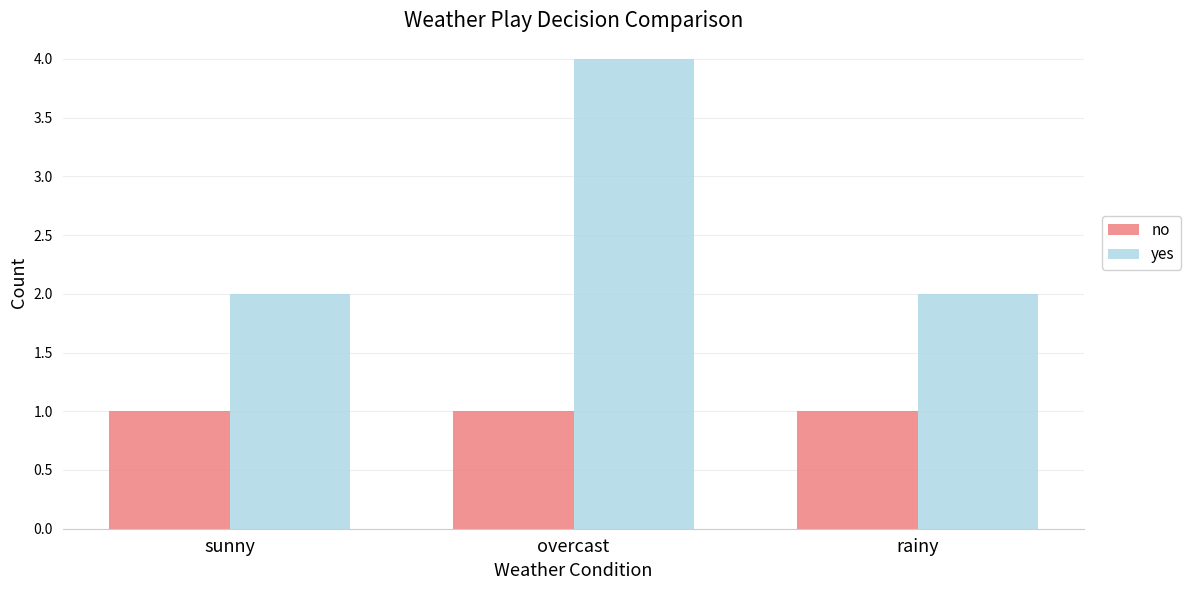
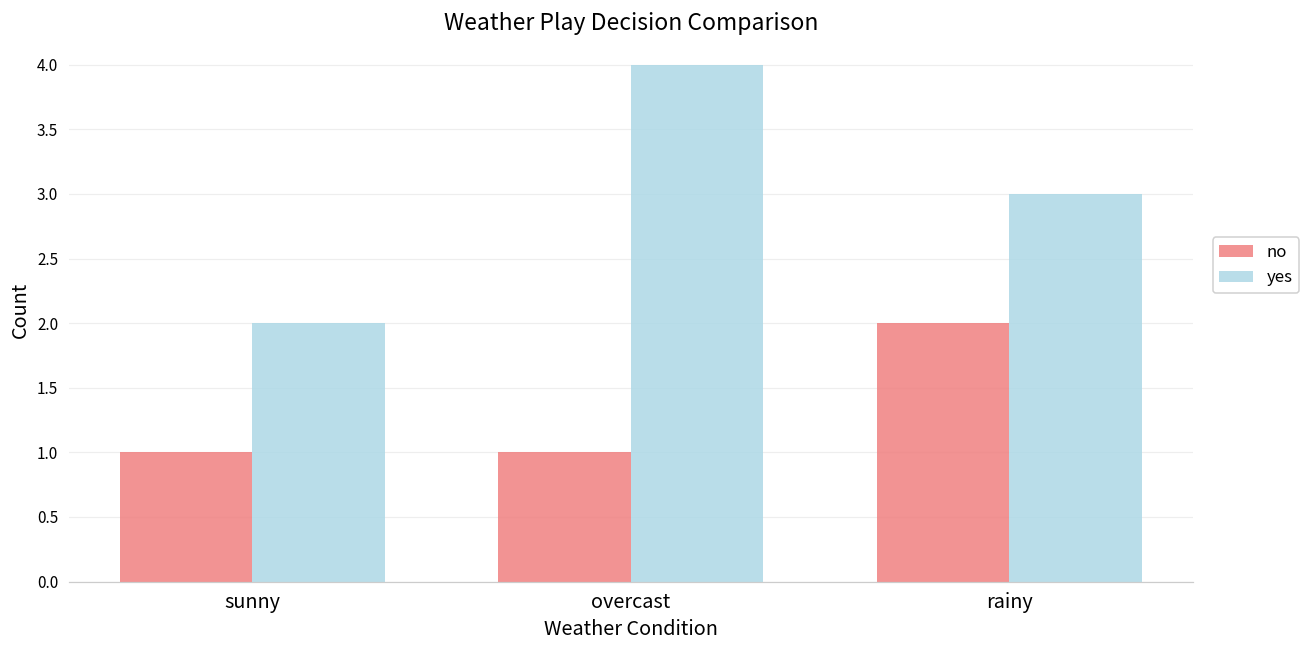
no, rainy: 1 -> 2
yes, rainy: 2 -> 3
